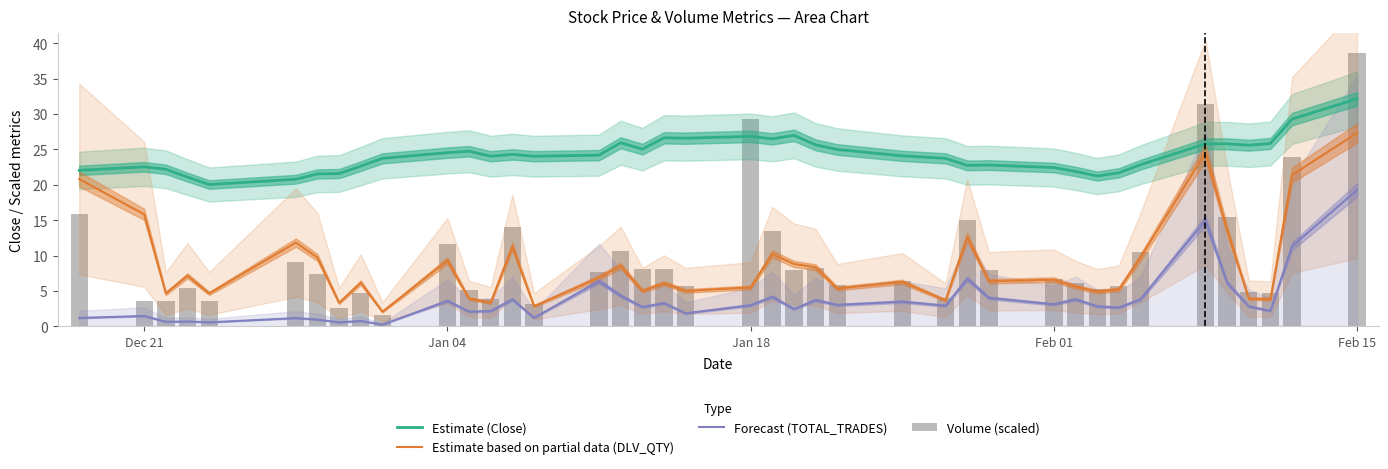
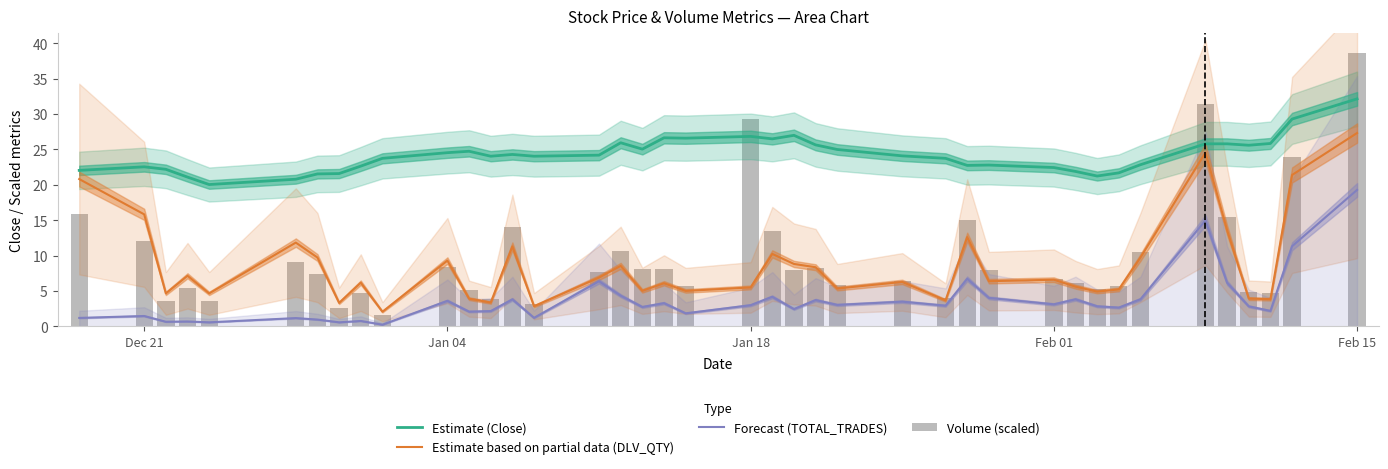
Volume (scaled), Dec 21: 4 -> 12
Volume (scaled), Jan 04: 12 -> 8
